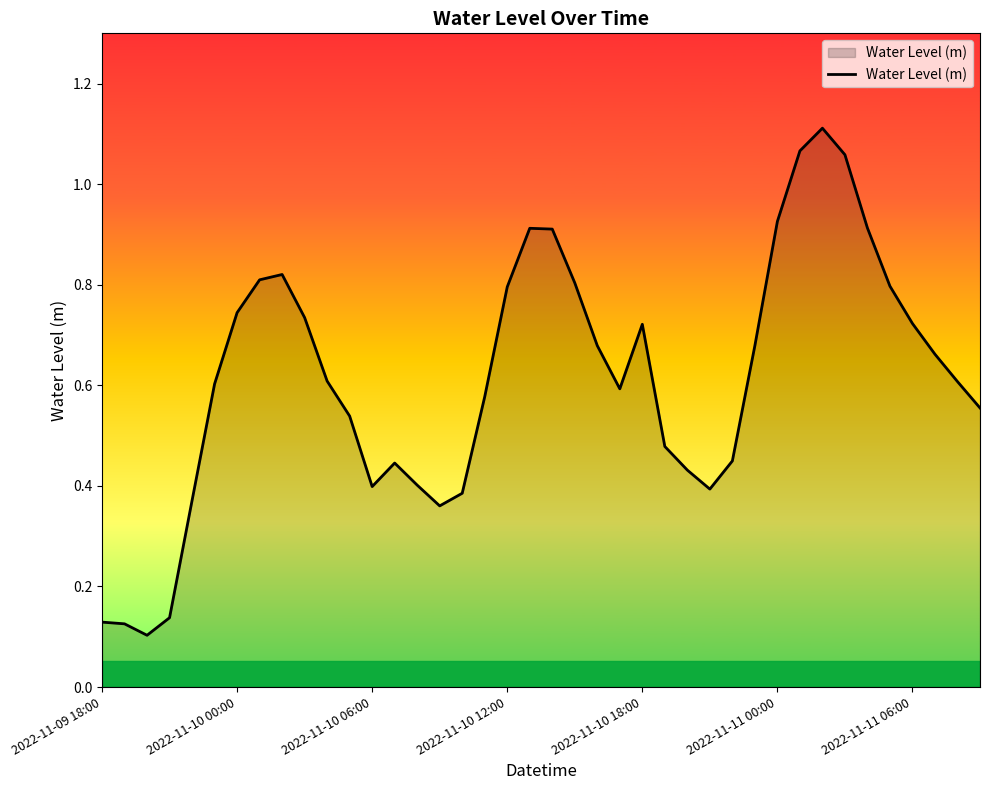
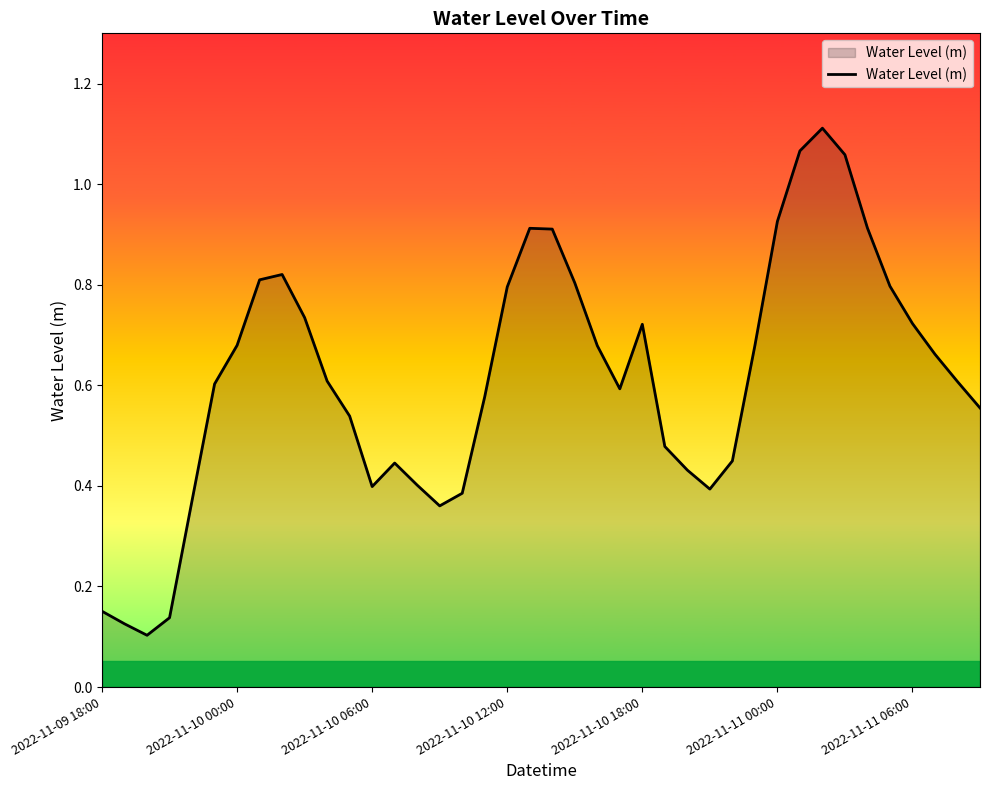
2022-11-09 18:00: 0.13 -> 0.15
2022-11-10 00:00: 0.74 -> 0.68
